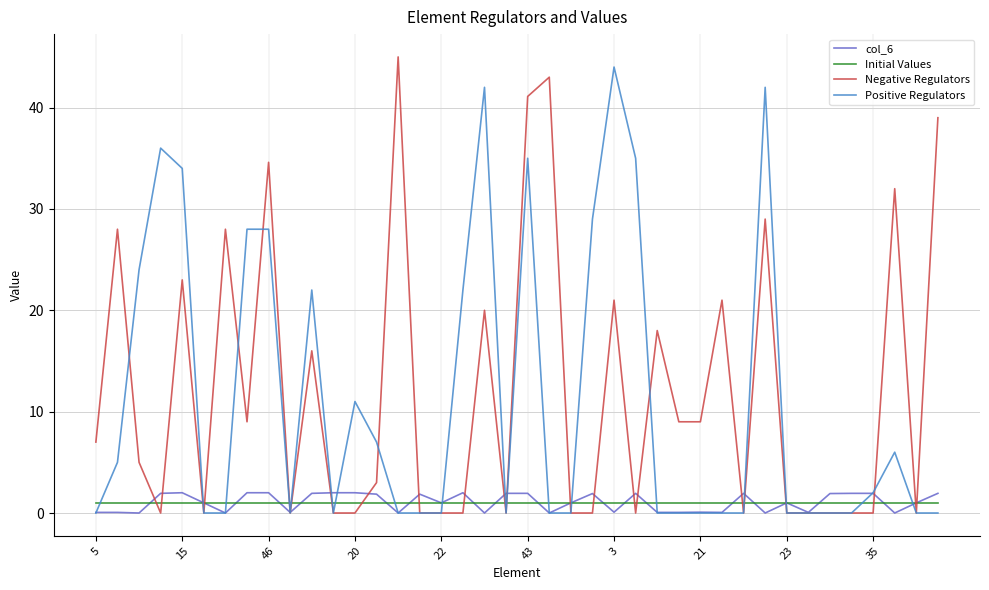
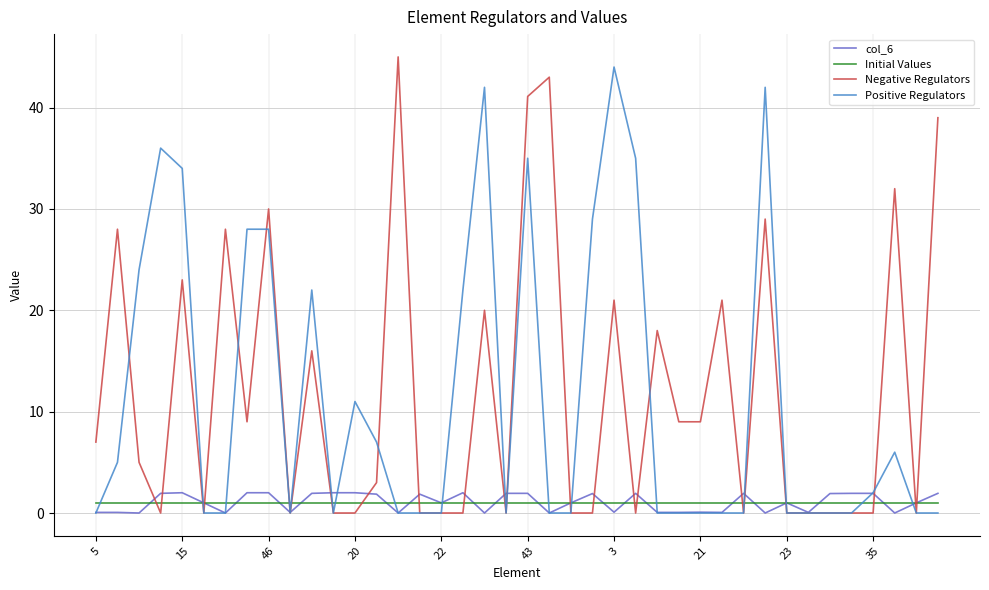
Negative Regulators, 46: 34.6 -> 30.0
